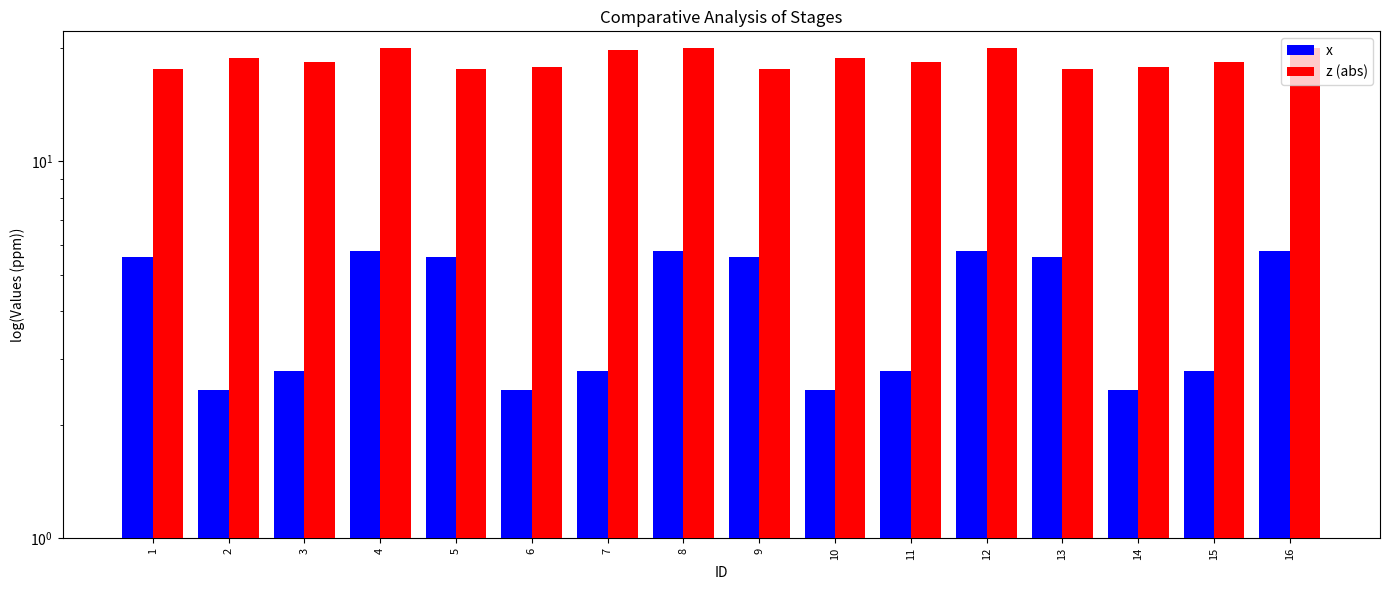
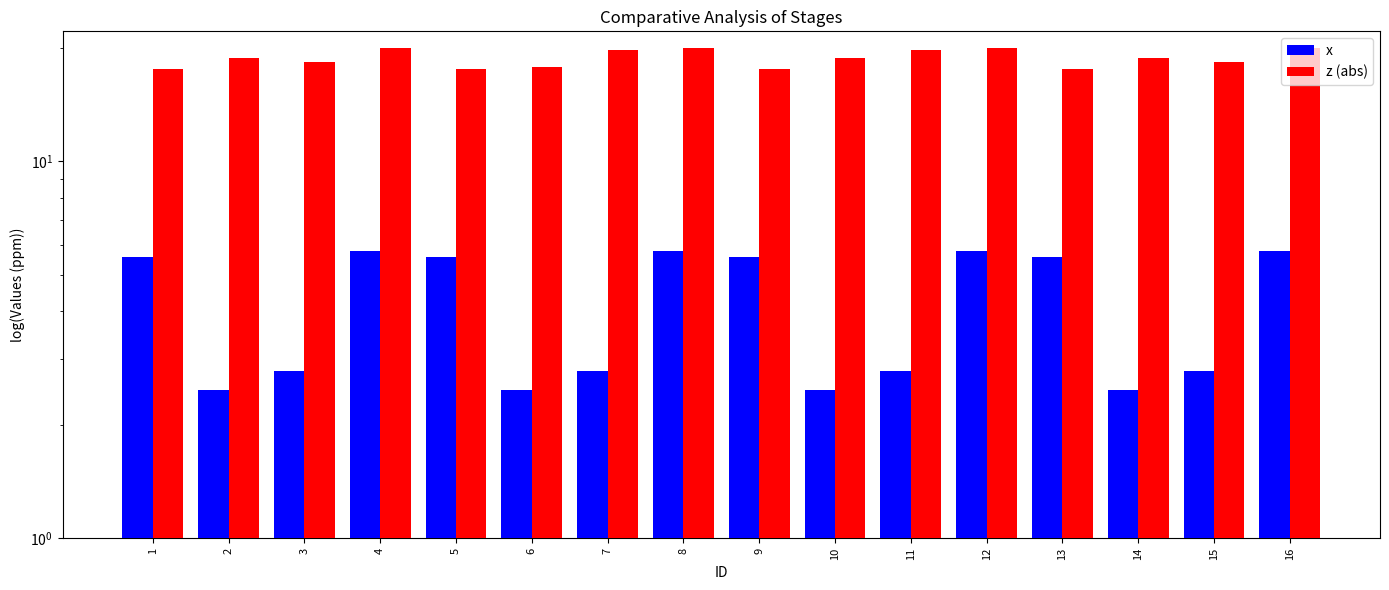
z (abs), 11: 18 -> 20
z (abs), 14: 18 -> 19
